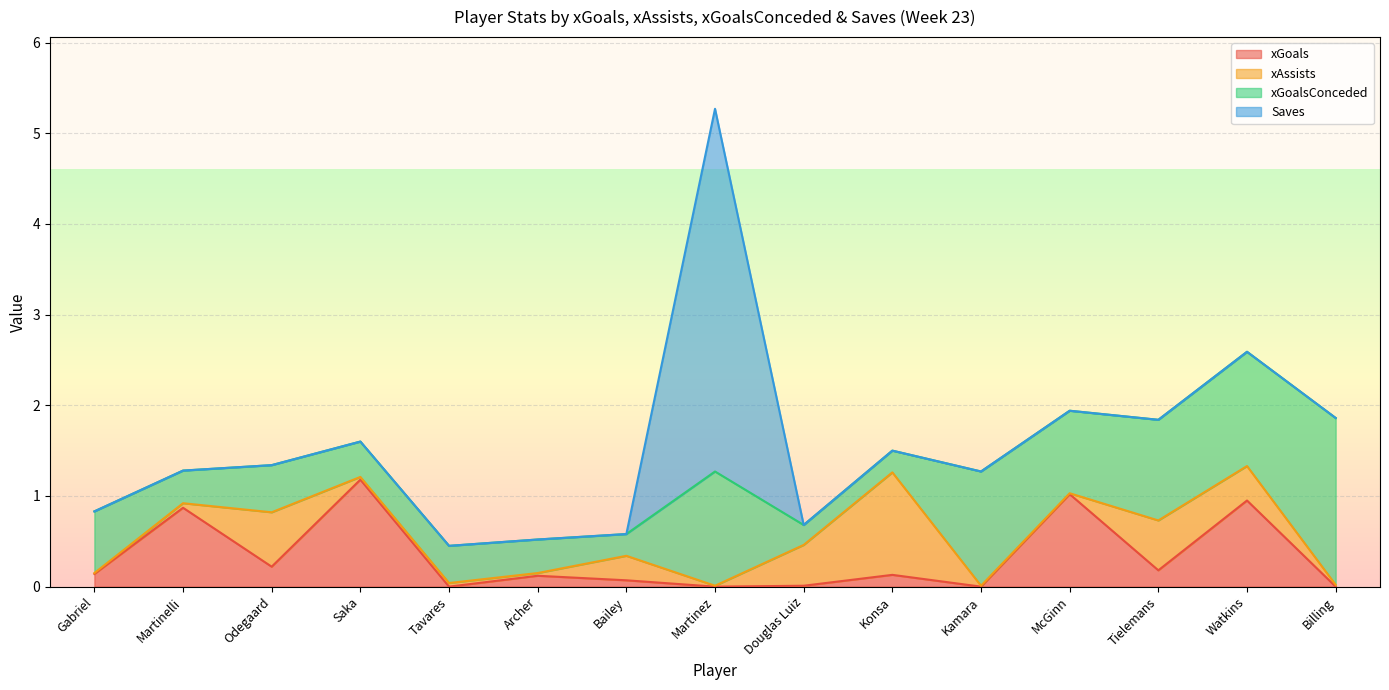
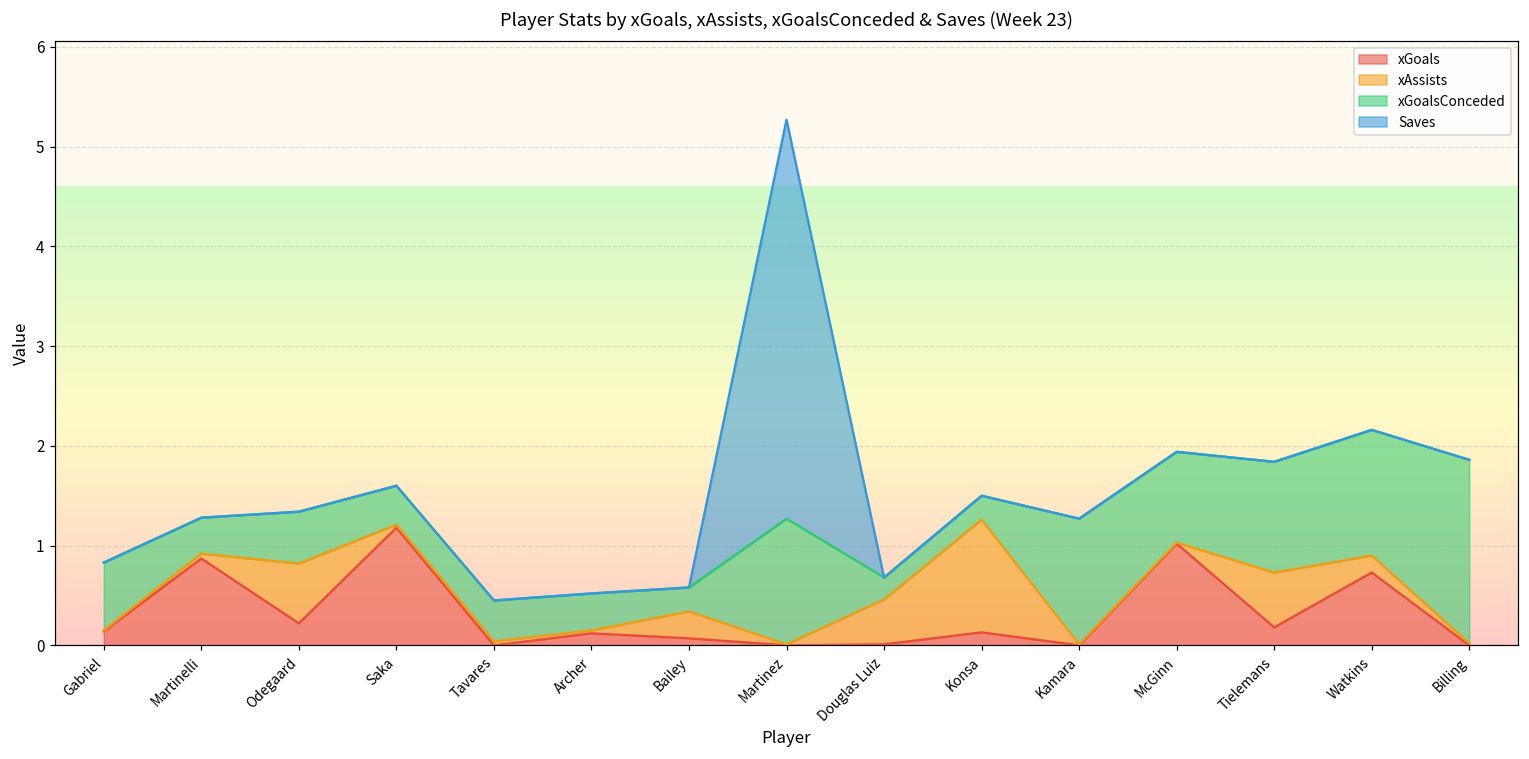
xGoals, Watkins: 1.0 -> 0.7
xAssists, Watkins: 0.4 -> 0.2
